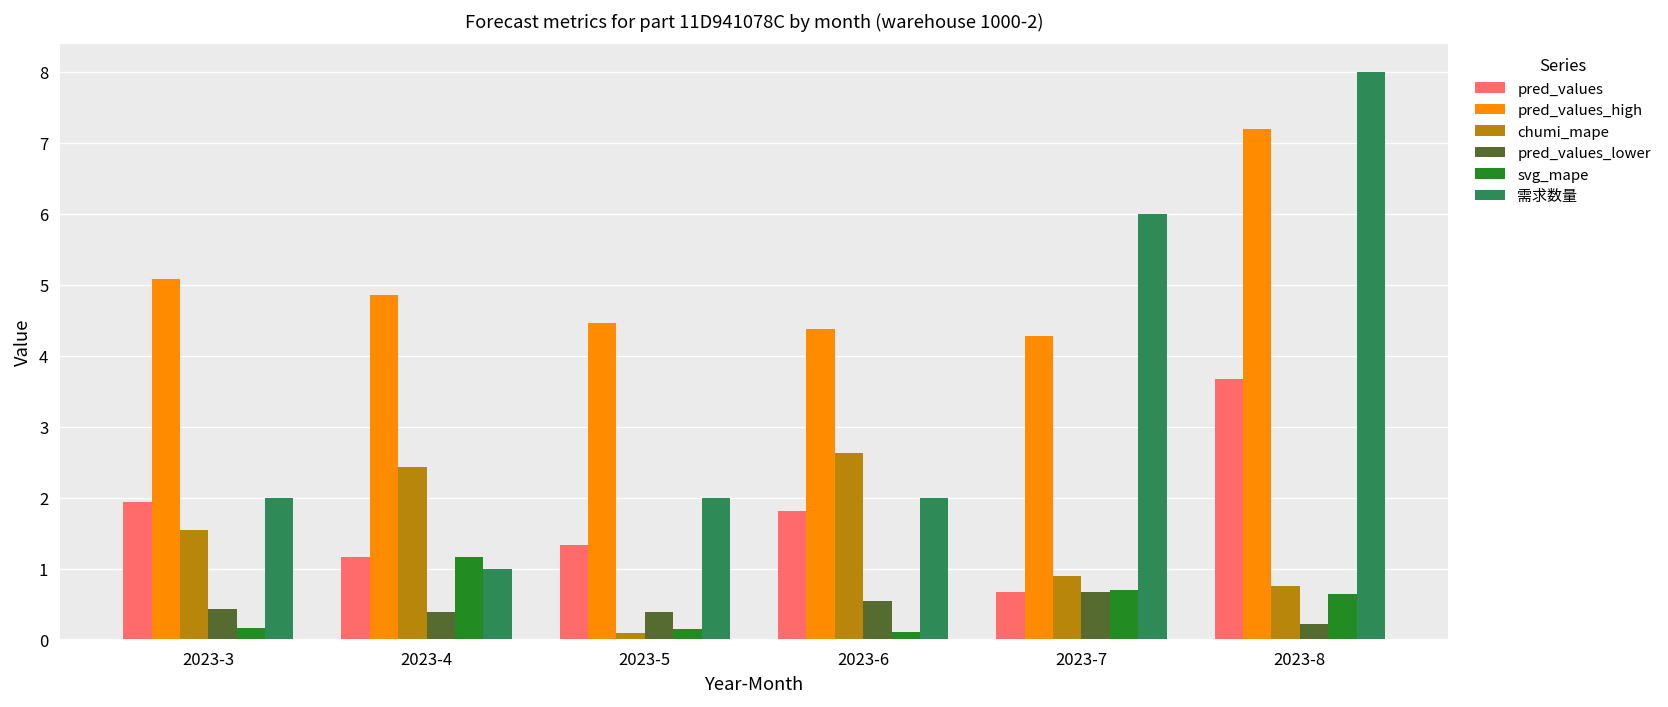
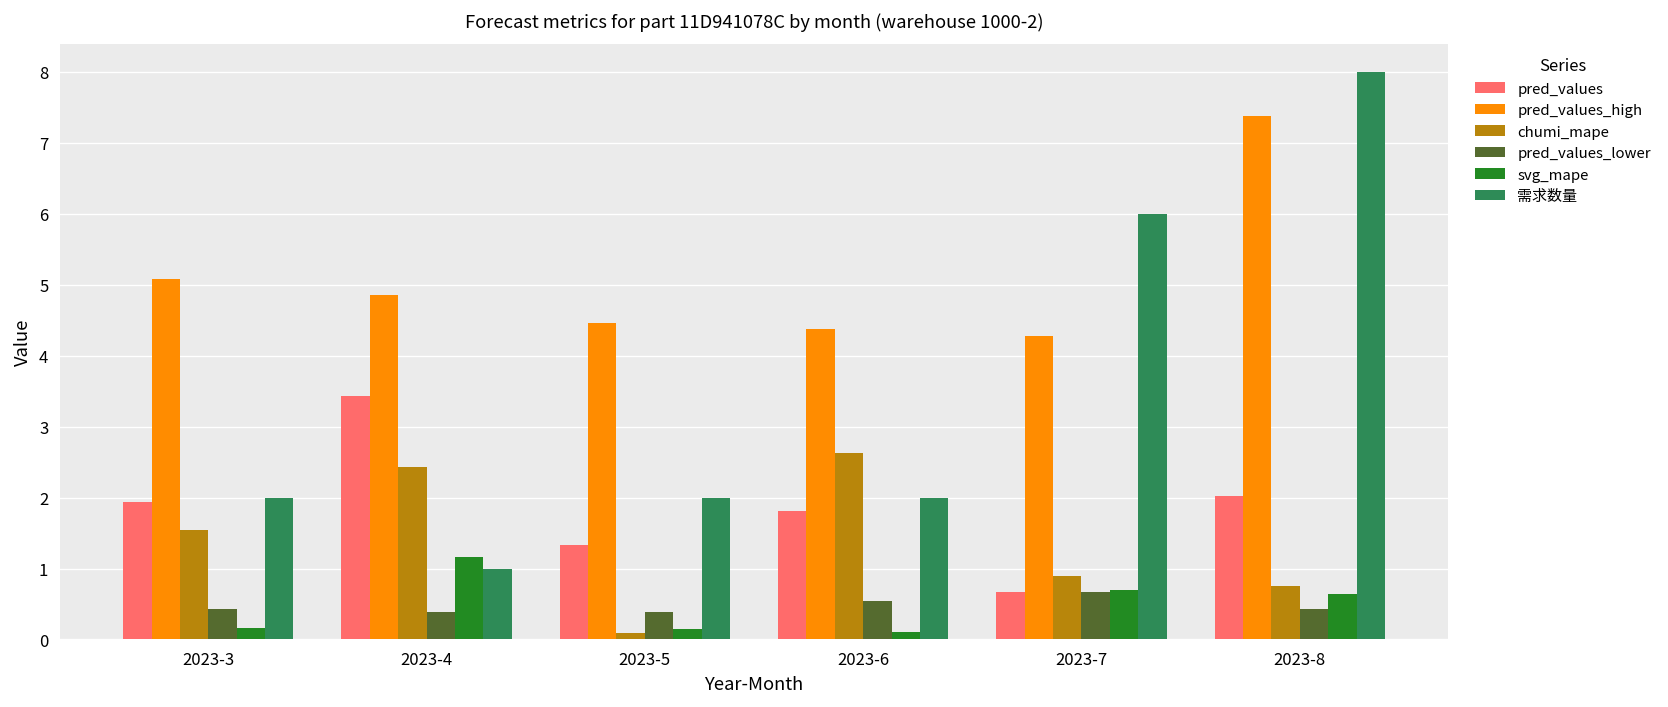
pred_values, 2023-4: 1.2 -> 3.4
pred_values, 2023-8: 3.7 -> 2.0
pred_values_high, 2023-8: 7.2 -> 7.4
pred_values_lower, 2023-8: 0.2 -> 0.4
